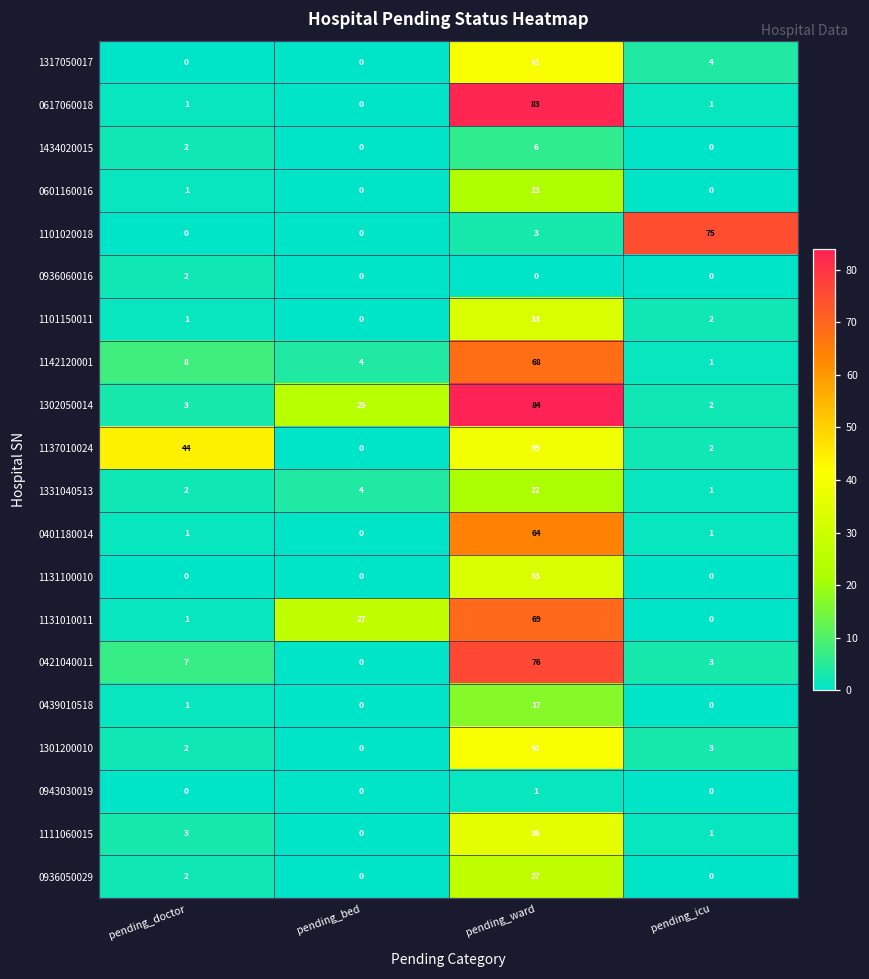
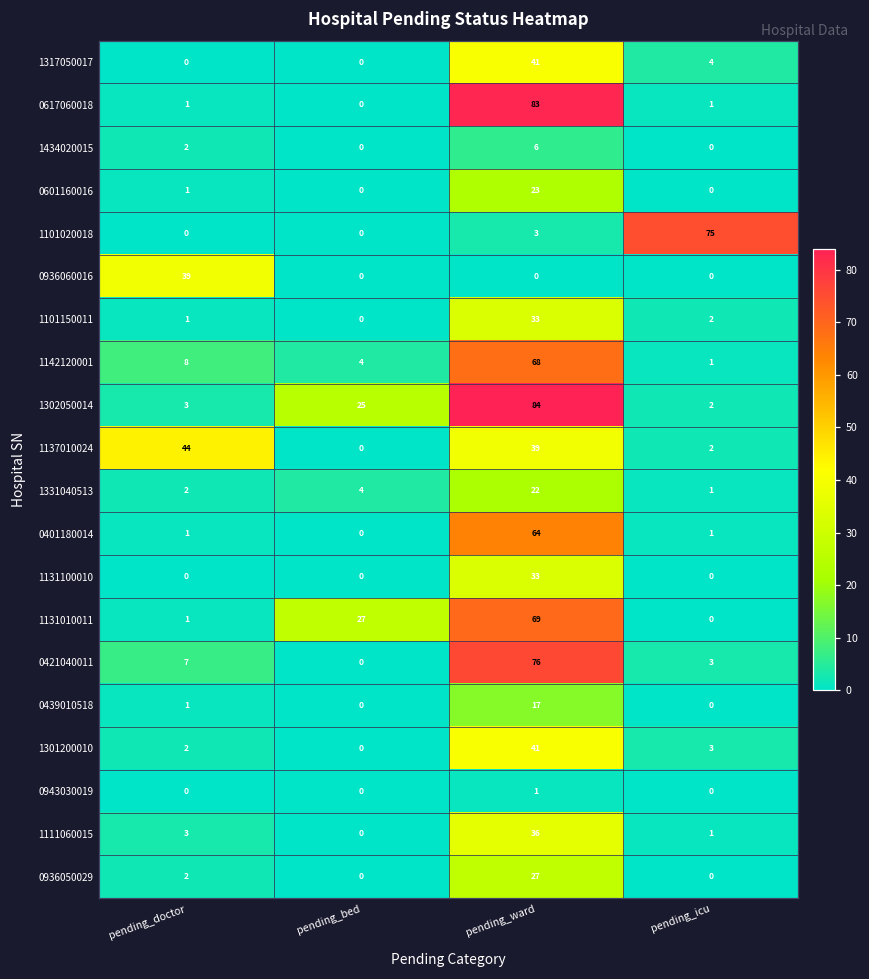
0936060016, pending_doctor: 2 -> 39
